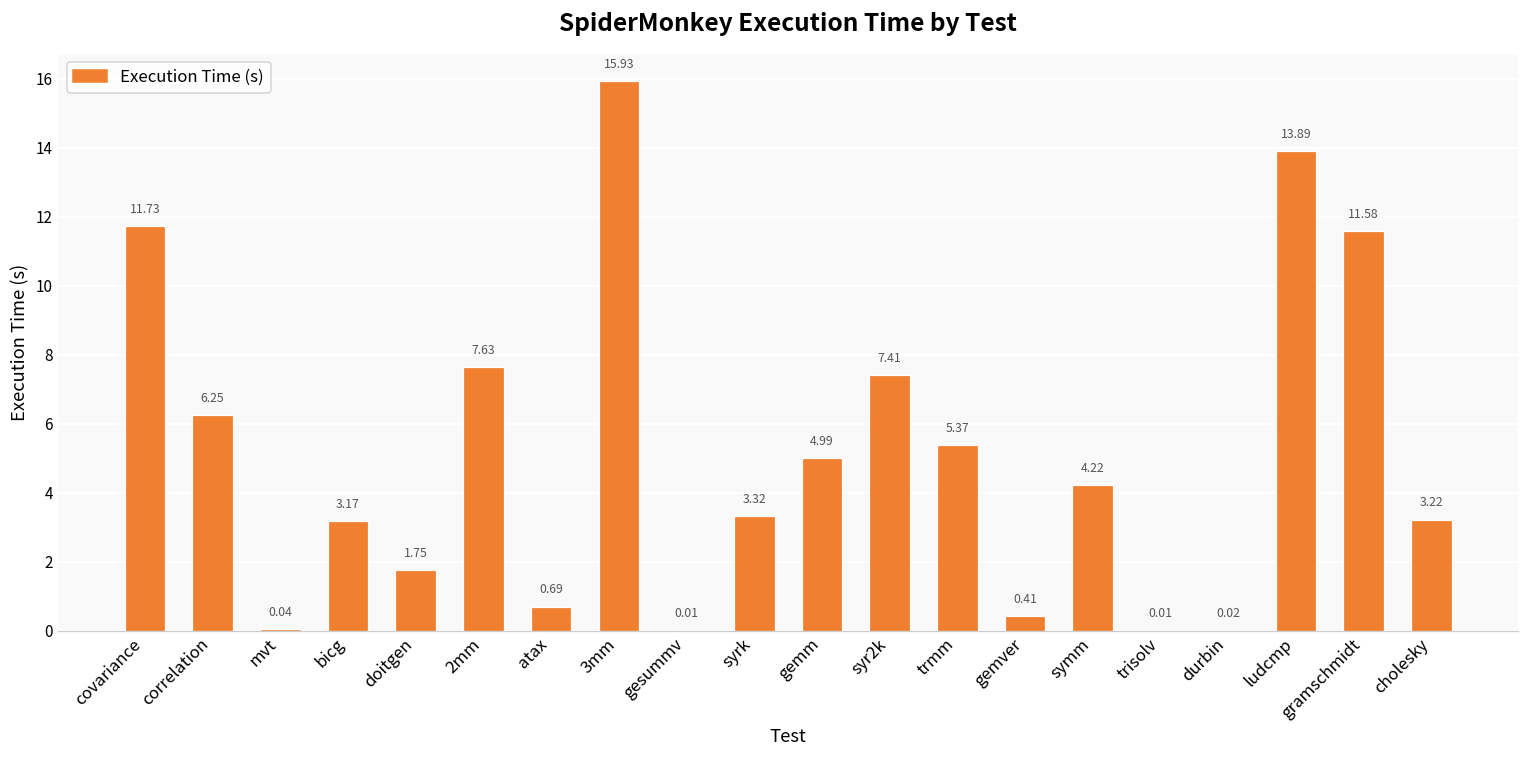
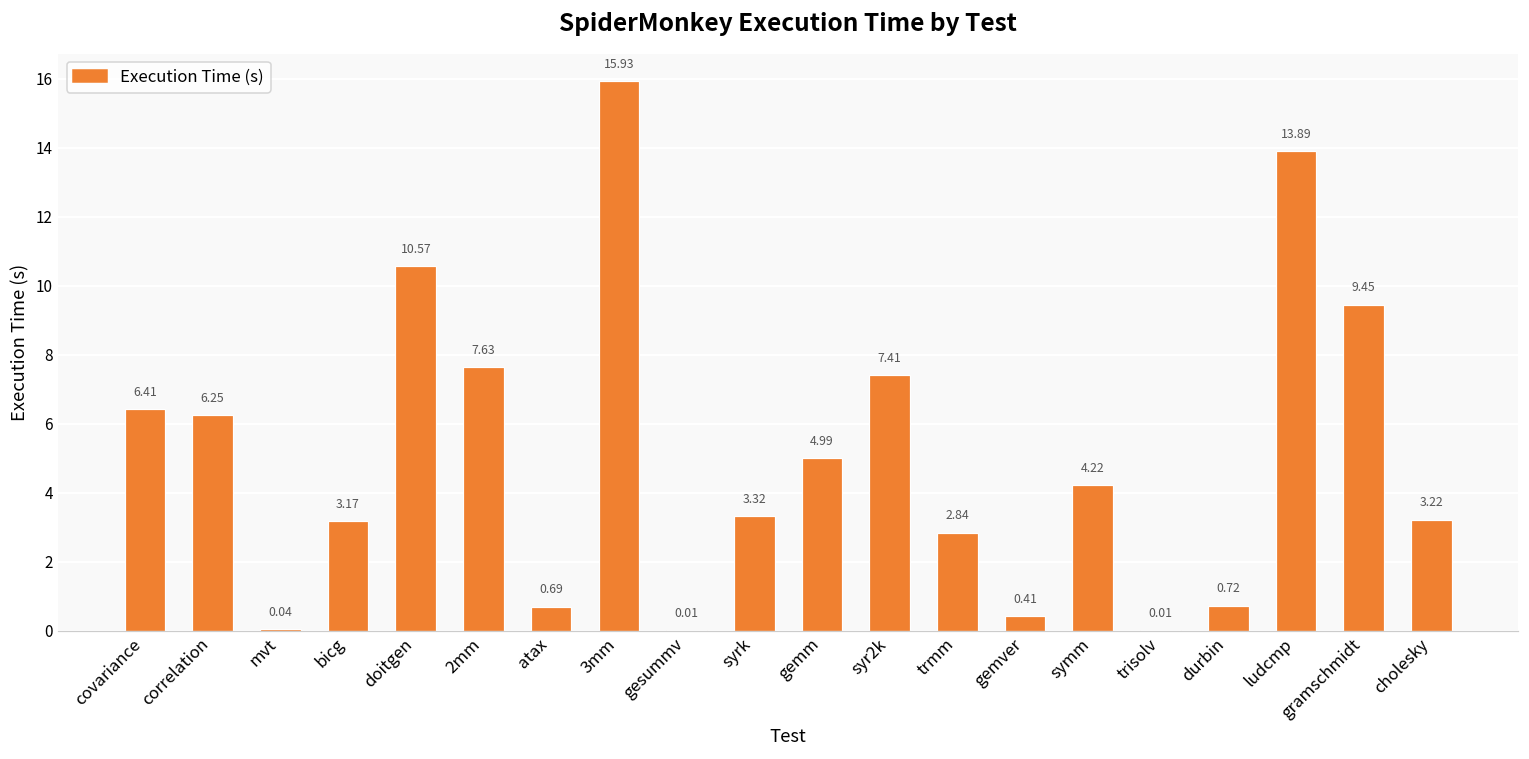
covariance: 11.73 -> 6.41
doitgen: 1.75 -> 10.57
trmm: 5.37 -> 2.84
durbin: 0.02 -> 0.72
gramschmidt: 11.58 -> 9.45
